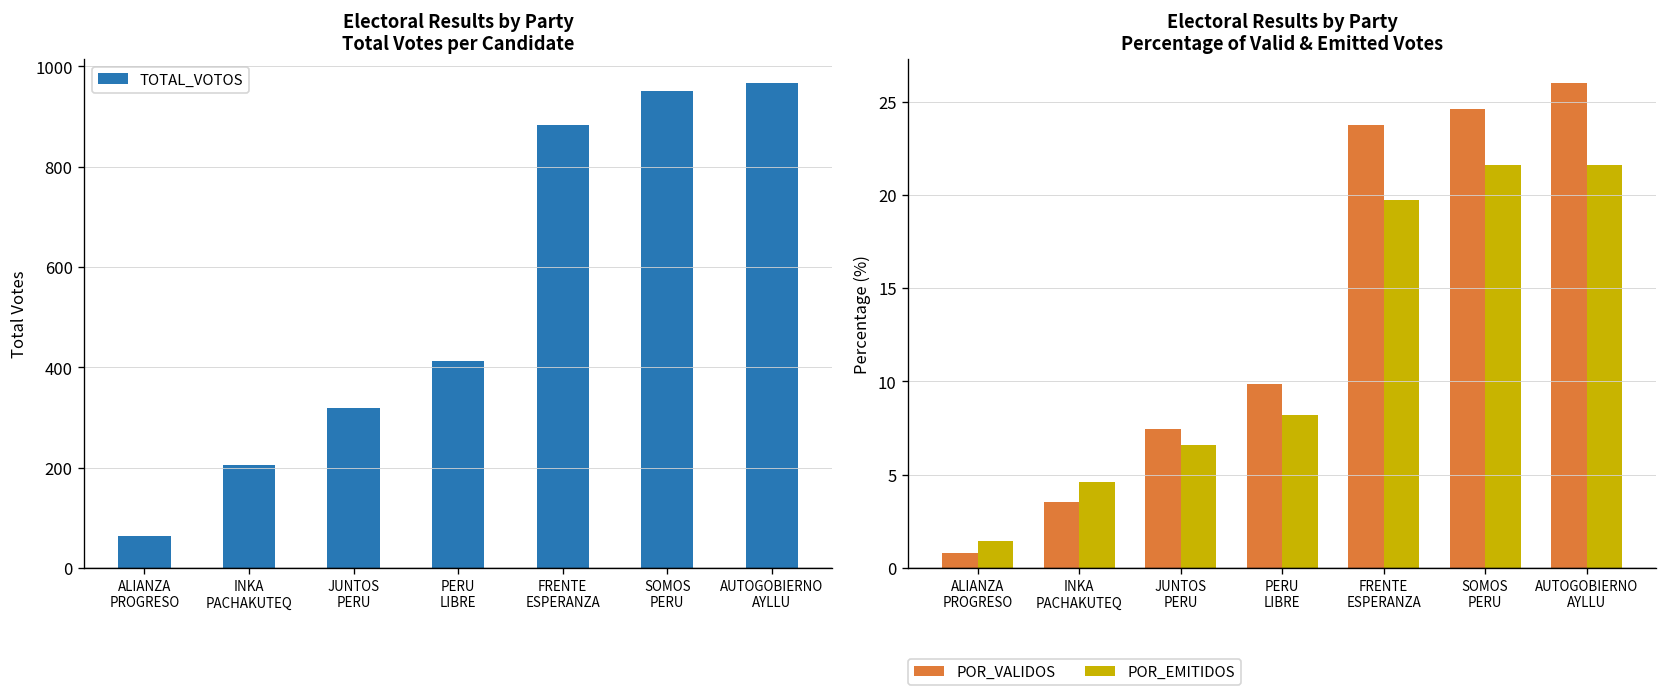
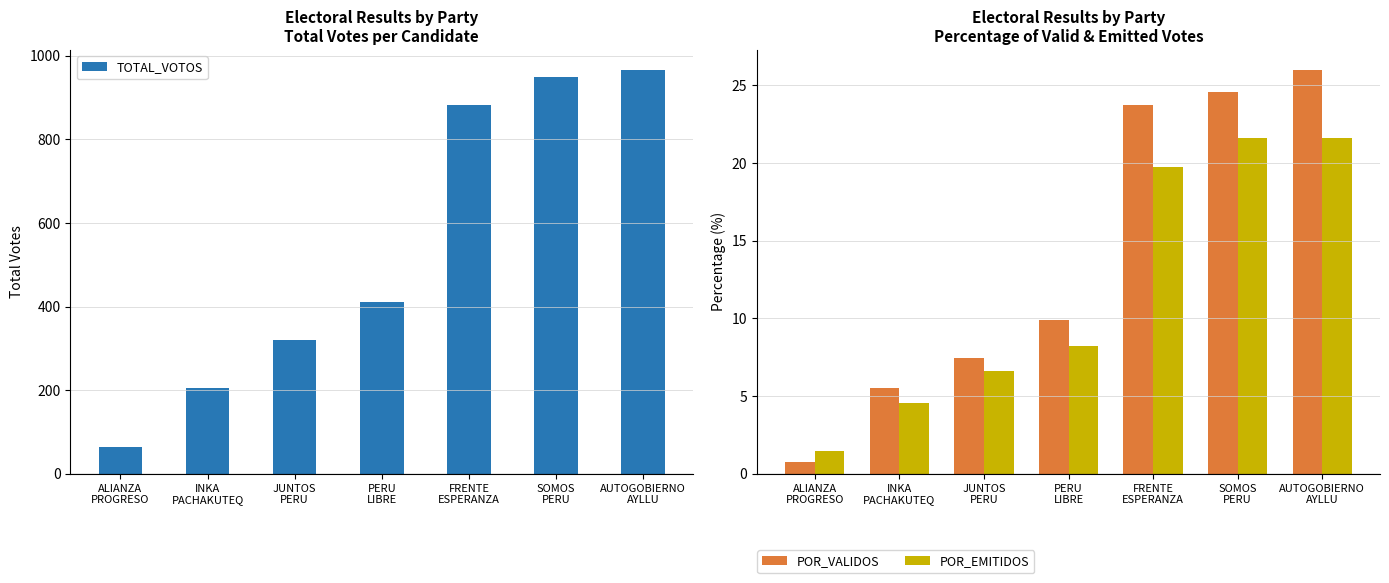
Electoral Results by Party Percentage of Valid & Emitted Votes, POR_VALIDOS, INKA PACHAKUTEQ: 3.5 -> 5.5
